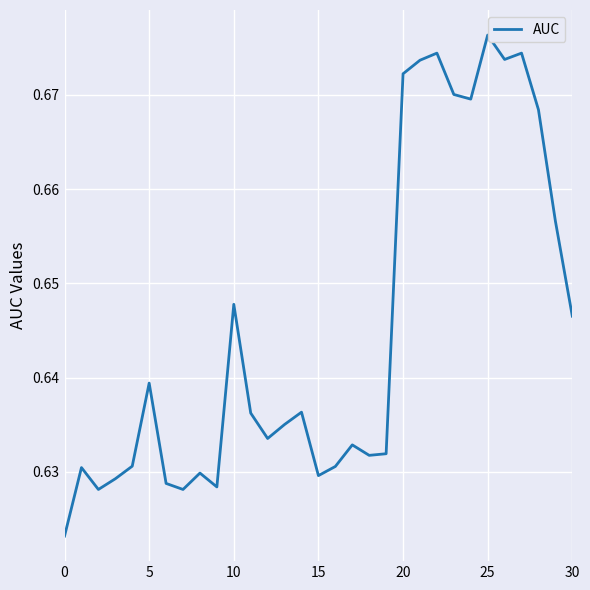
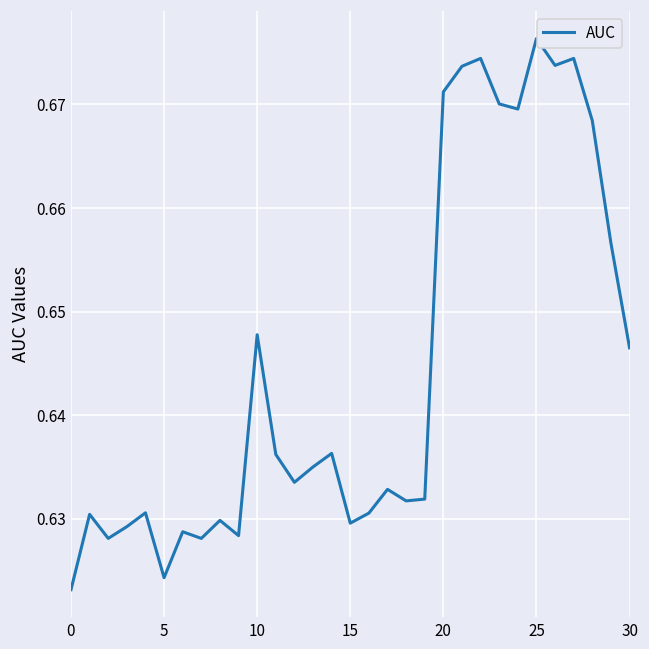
5: 0.639 -> 0.624
20: 0.672 -> 0.671
